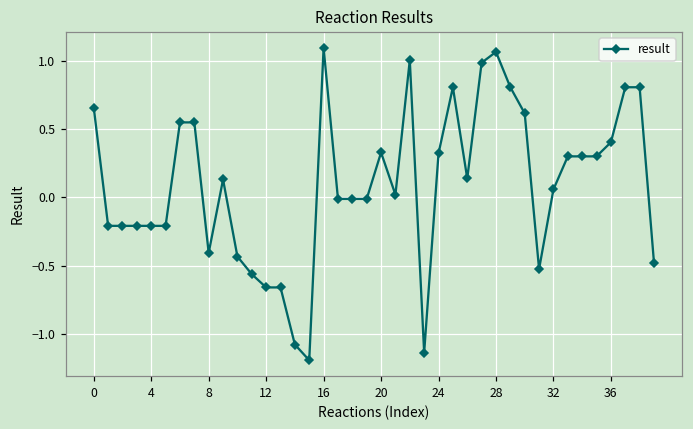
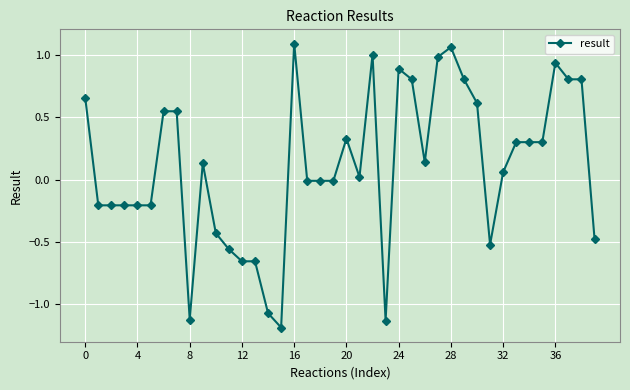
8: -0.40 -> -1.12
24: 0.32 -> 0.89
36: 0.40 -> 0.94
